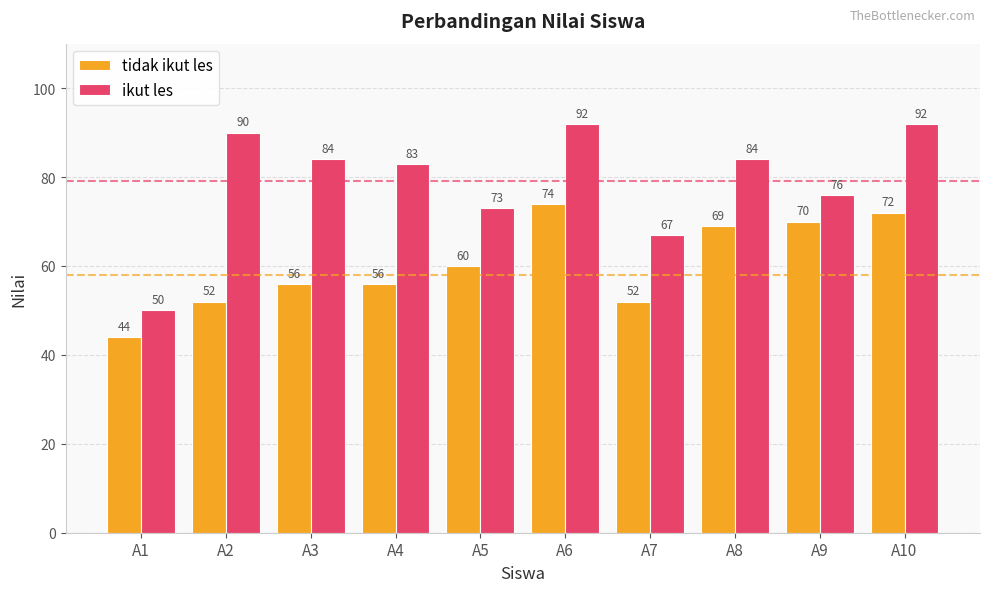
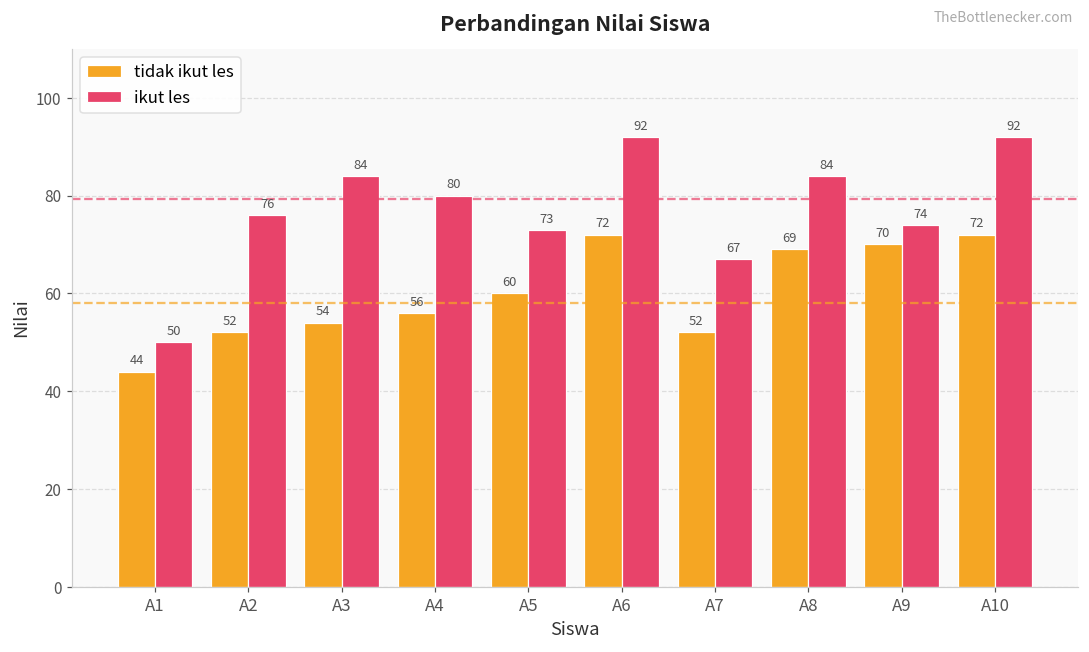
ikut les, A2: 90 -> 76
tidak ikut les, A3: 56 -> 54
ikut les, A4: 83 -> 80
tidak ikut les, A6: 74 -> 72
ikut les, A9: 76 -> 74
